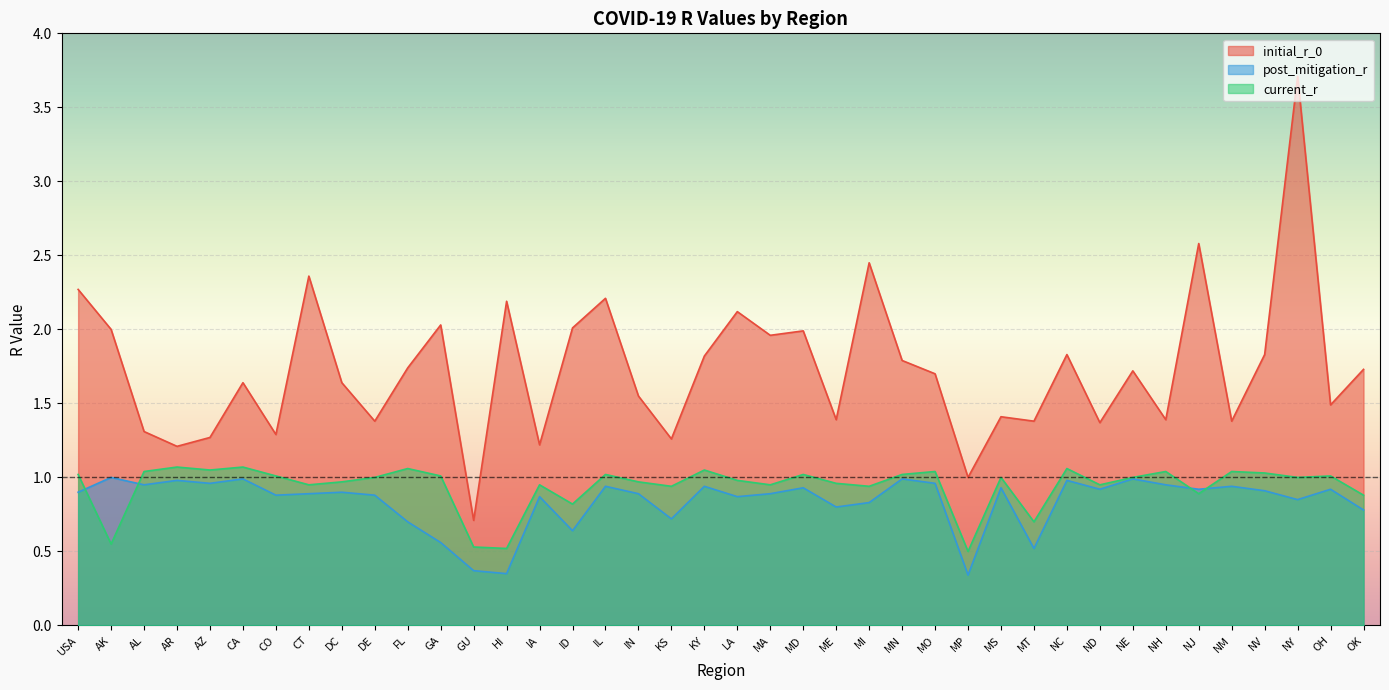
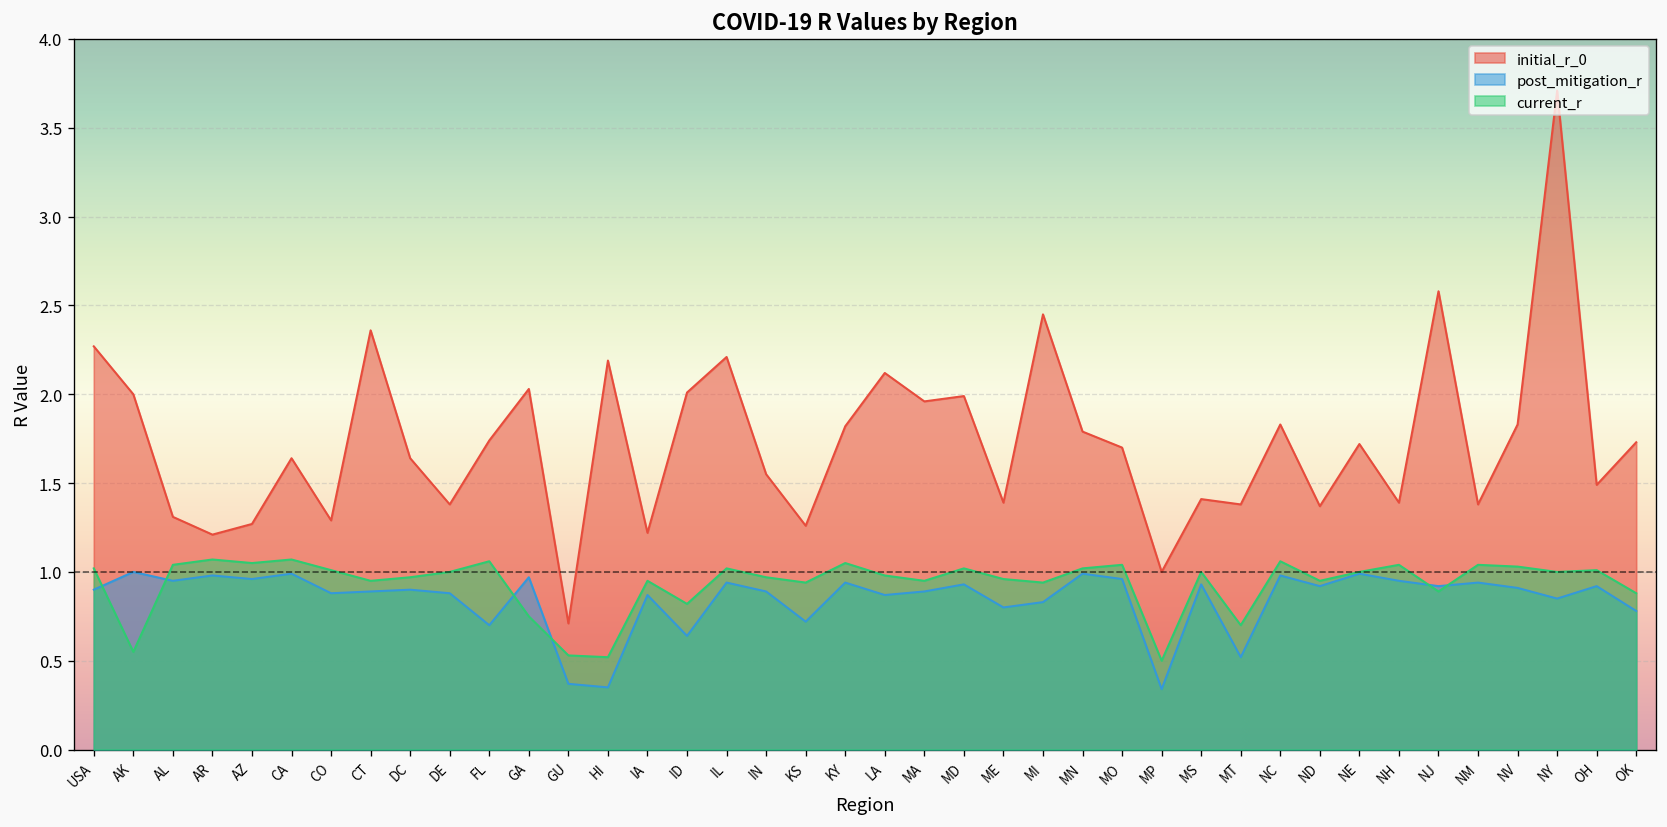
post_mitigation_r, GA: 0.56 -> 0.97
current_r, GA: 1.01 -> 0.75
